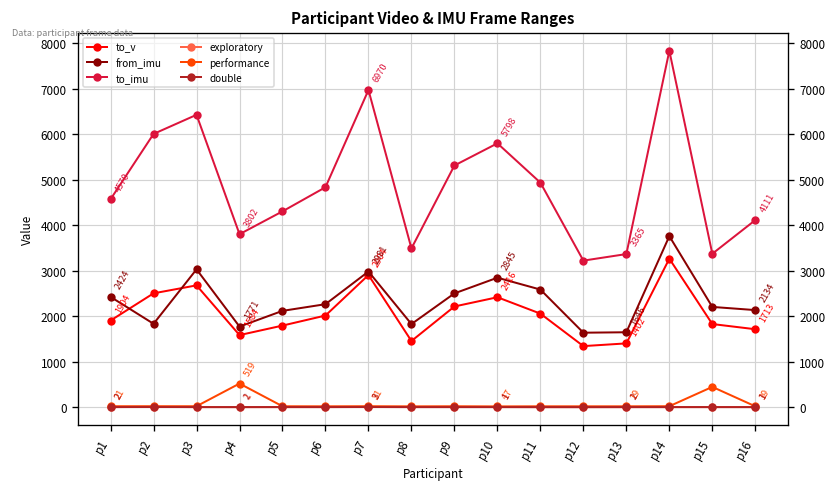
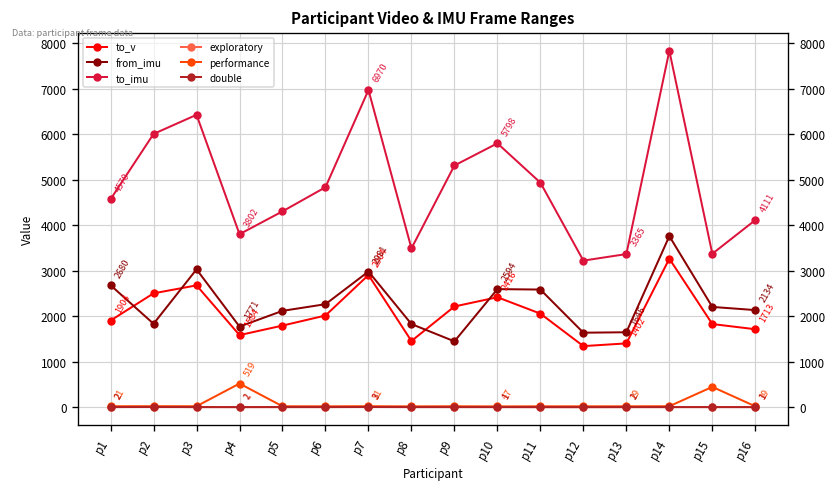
from_imu, p1: 2424 -> 2680
from_imu, p9: 2500 -> 1400
from_imu, p10: 2845 -> 2594
